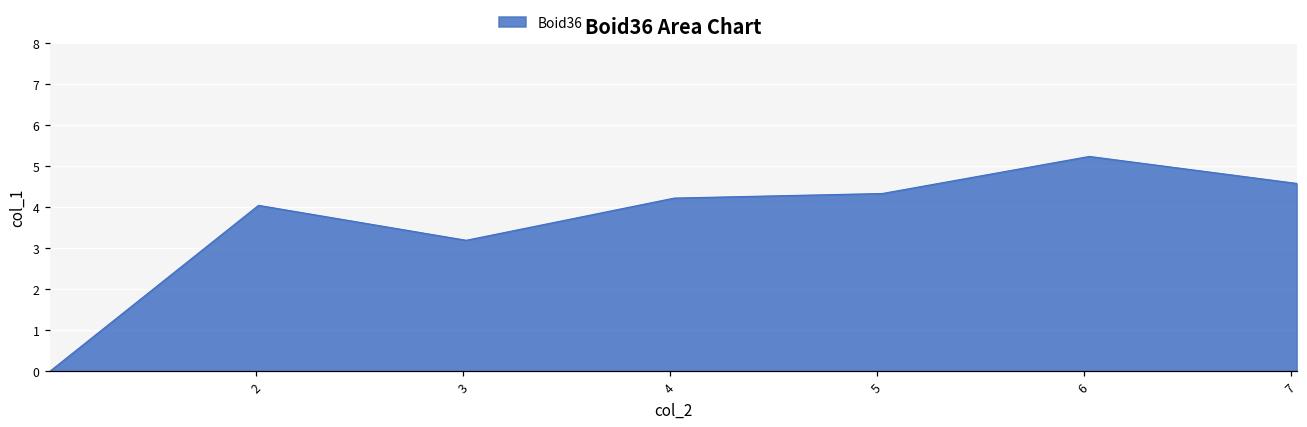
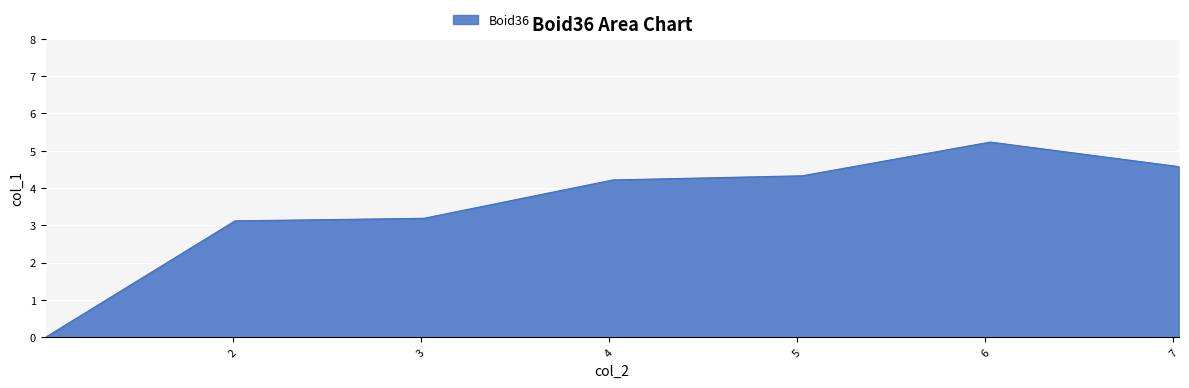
2: 4.0 -> 3.1
